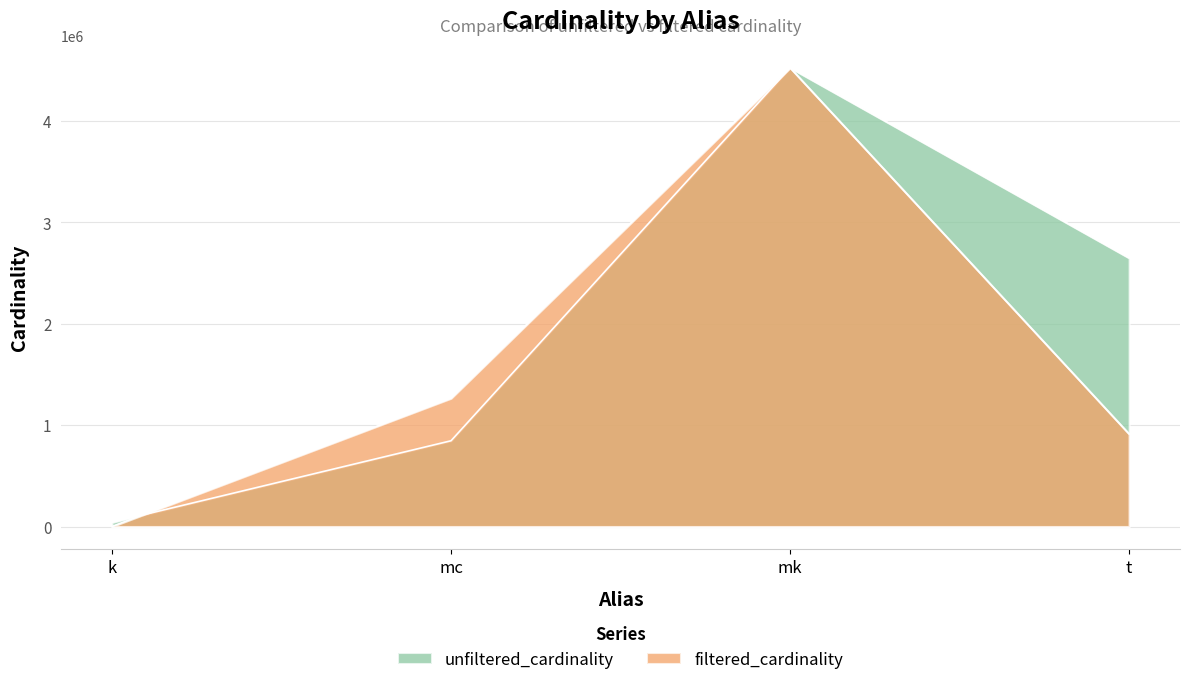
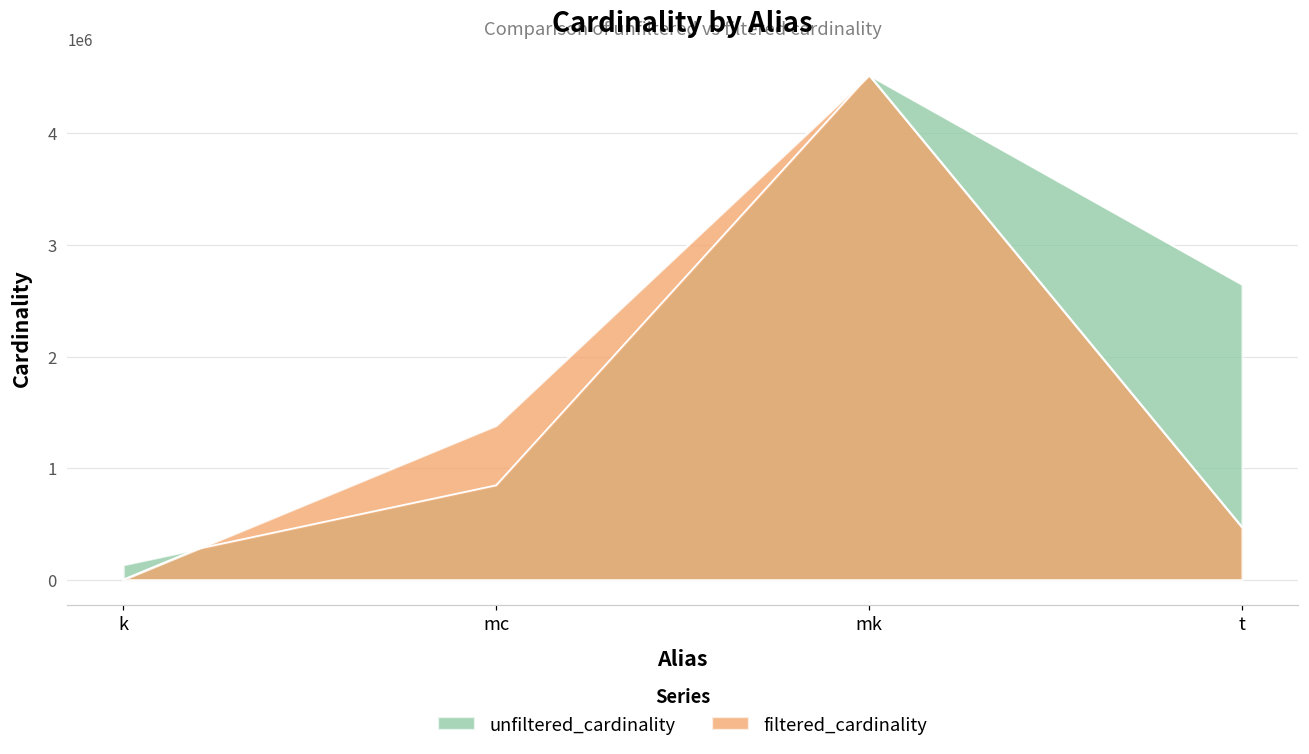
unfiltered_cardinality, k: 40000 -> 130000
filtered_cardinality, mc: 1260000 -> 1380000
filtered_cardinality, t: 910000 -> 470000
